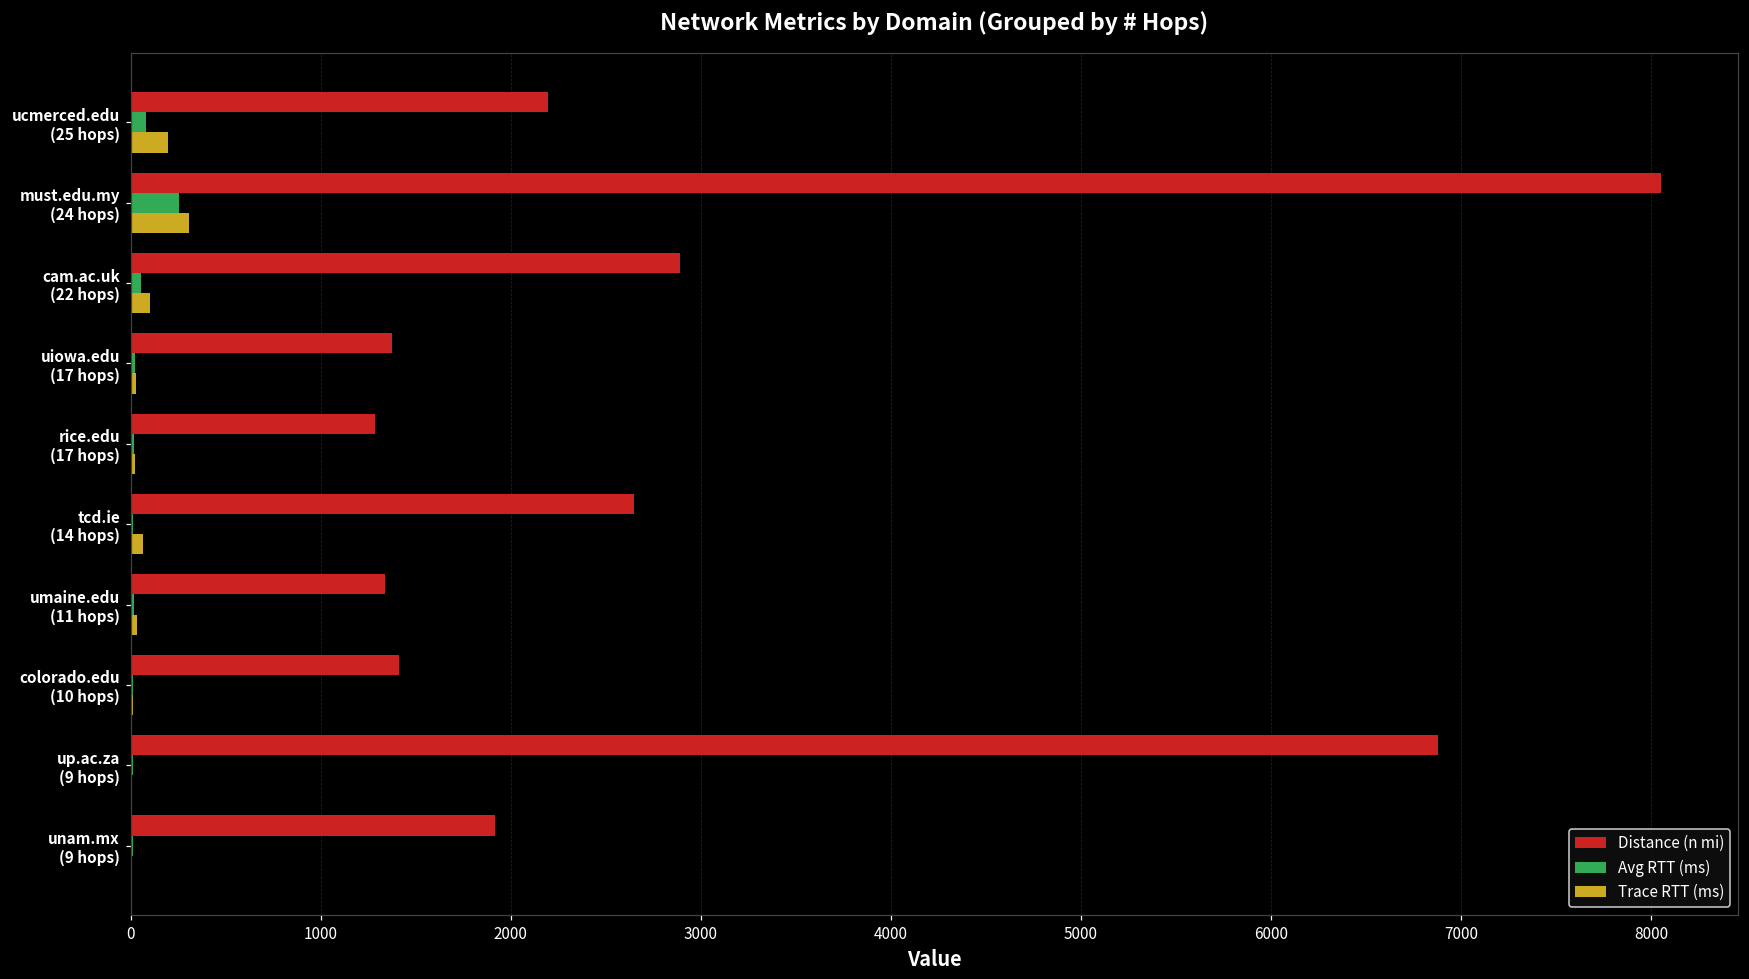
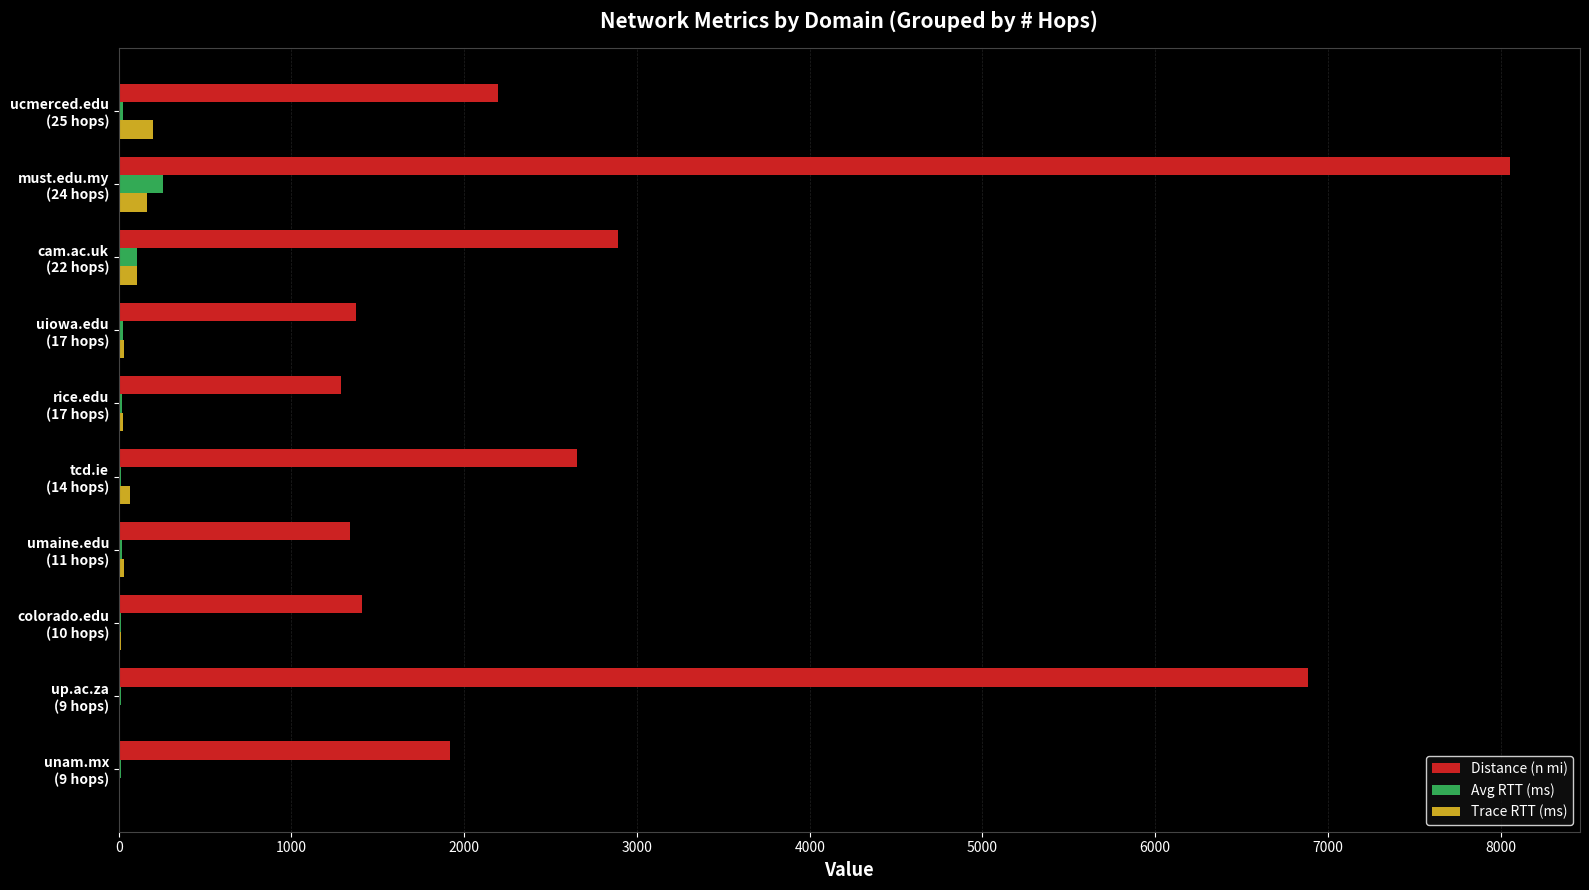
Avg RTT (ms), ucmerced.edu (25 hops): 80 -> 20
Trace RTT (ms), must.edu.my (24 hops): 310 -> 160
Avg RTT (ms), cam.ac.uk (22 hops): 60 -> 110
